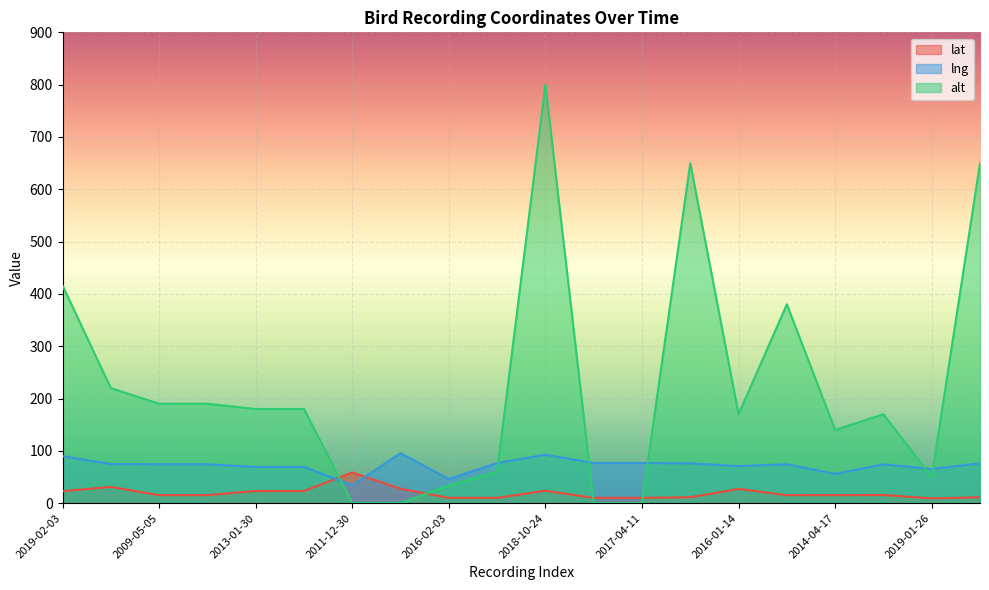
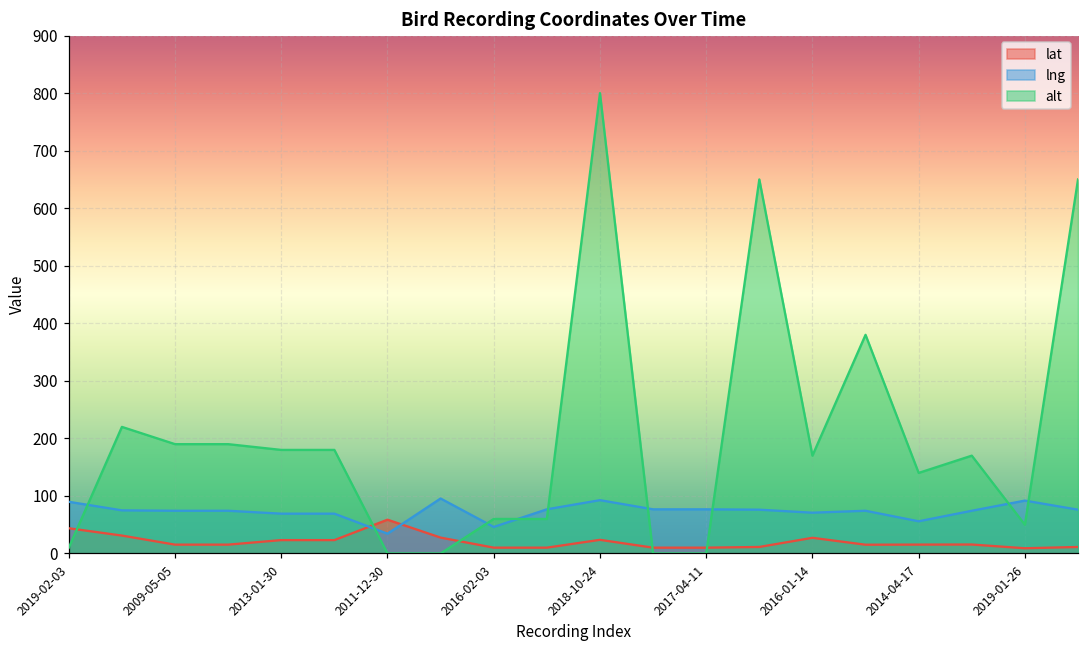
lat, 2019-02-03: 20 -> 40
alt, 2019-02-03: 420 -> 10
alt, 2016-02-03: 30 -> 60
lng, 2019-01-26: 70 -> 90
